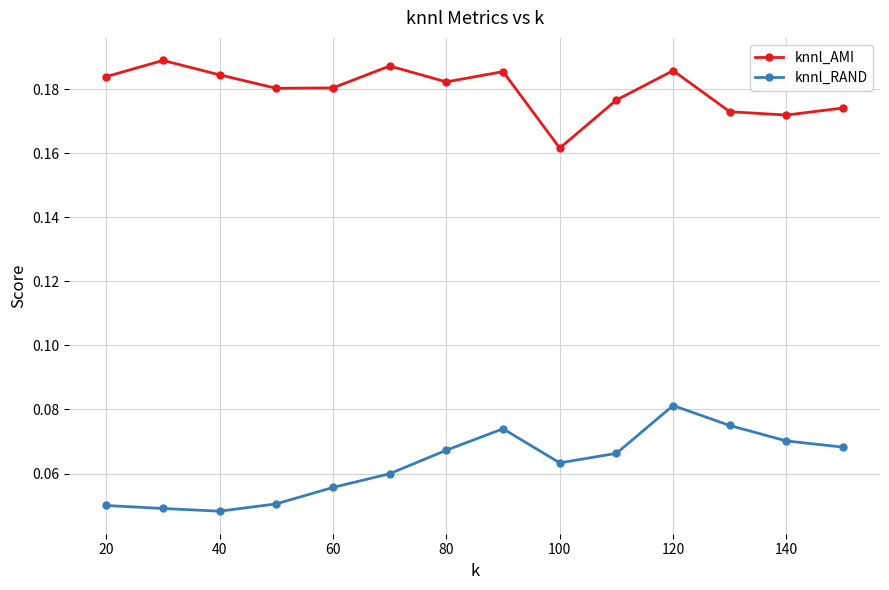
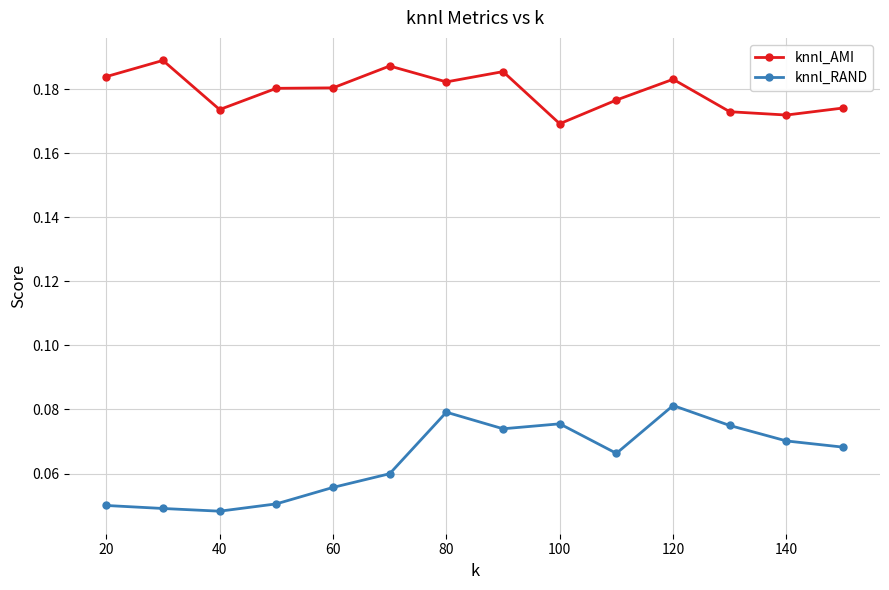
knnl_AMI, 40: 0.184 -> 0.174
knnl_RAND, 80: 0.067 -> 0.079
knnl_AMI, 100: 0.162 -> 0.169
knnl_RAND, 100: 0.063 -> 0.076
knnl_AMI, 120: 0.186 -> 0.183
